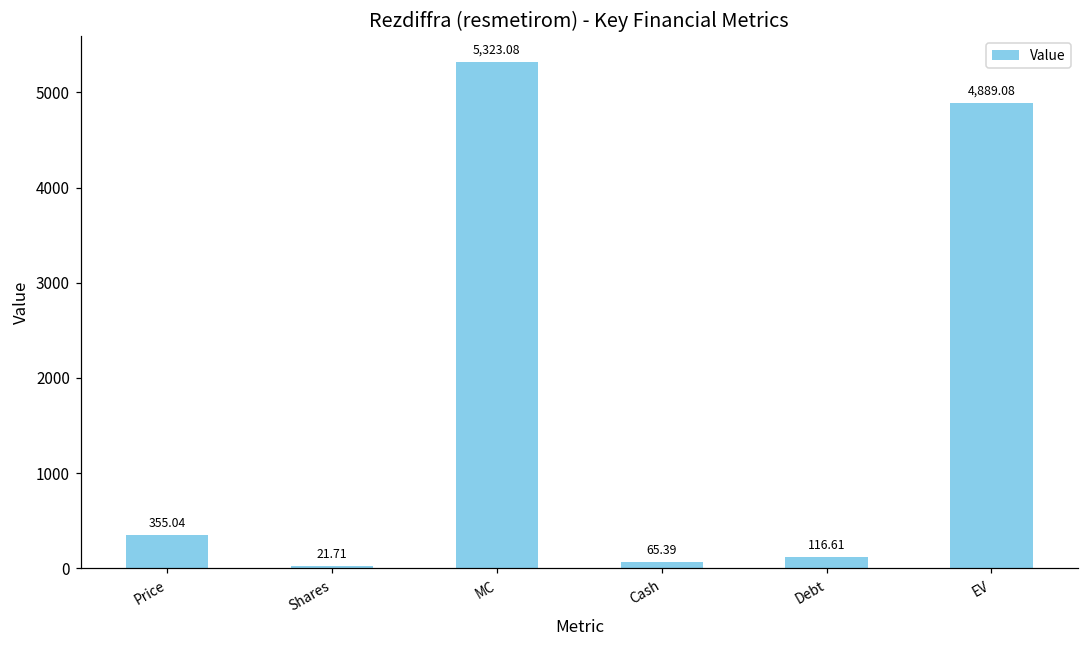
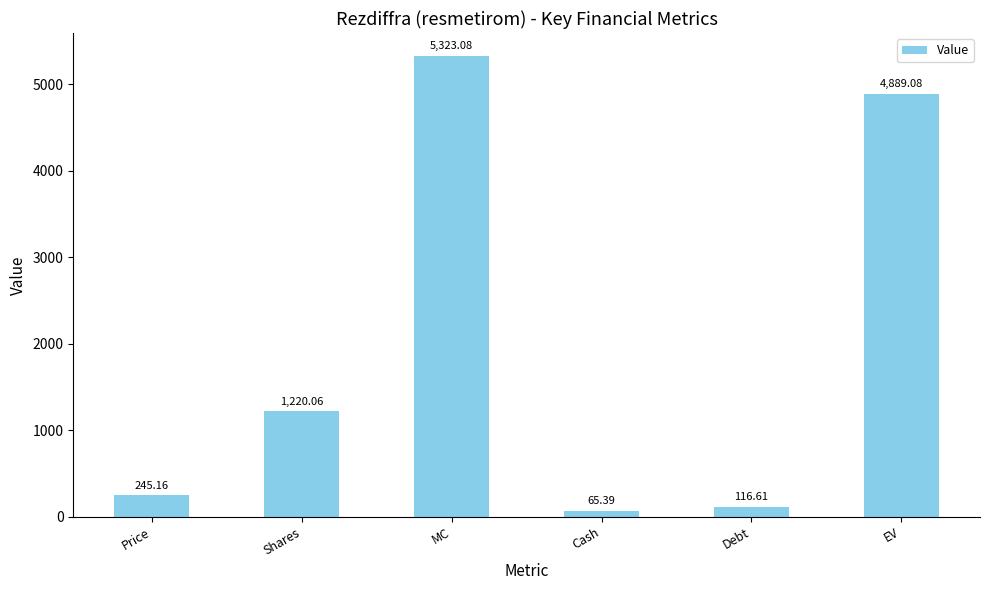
Price: 355.04 -> 245.16
Shares: 21.71 -> 1,220.06
